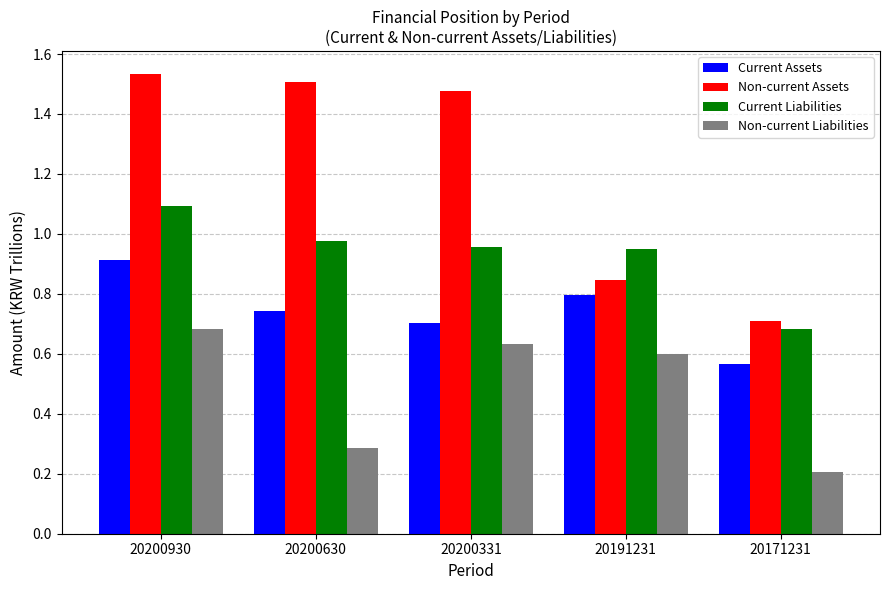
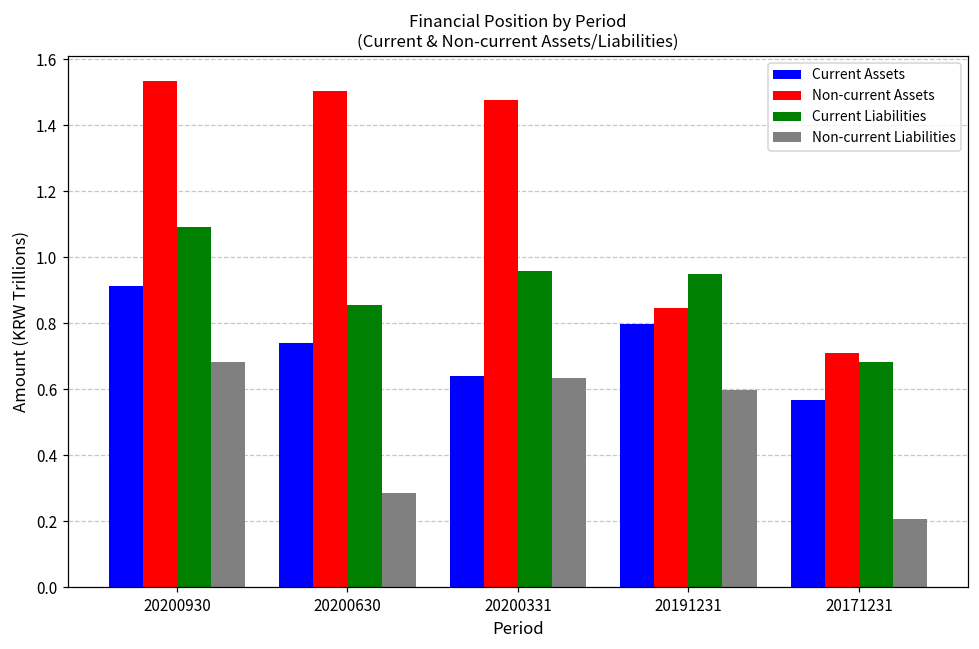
Current Liabilities, 20200630: 0.98 -> 0.85
Current Assets, 20200331: 0.70 -> 0.64
